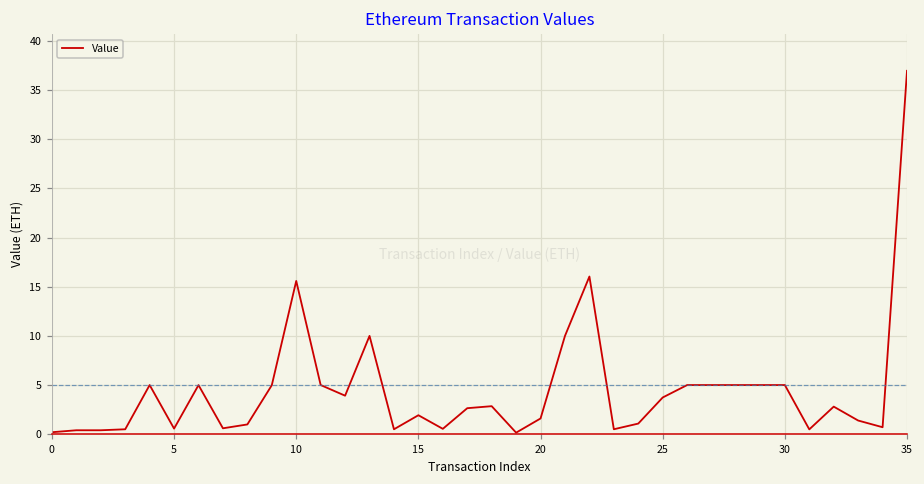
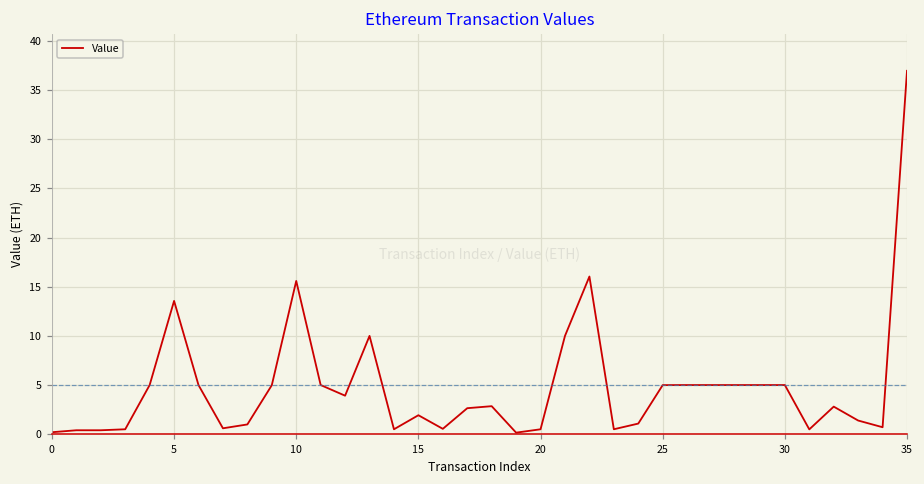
5: 1 -> 14
20: 2 -> 1
25: 4 -> 5
